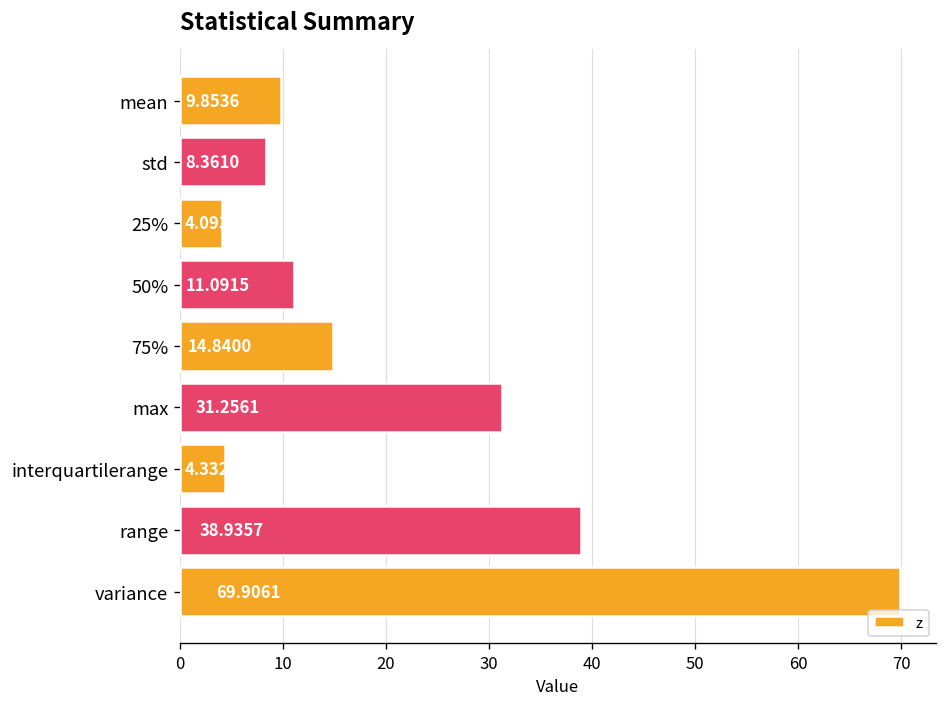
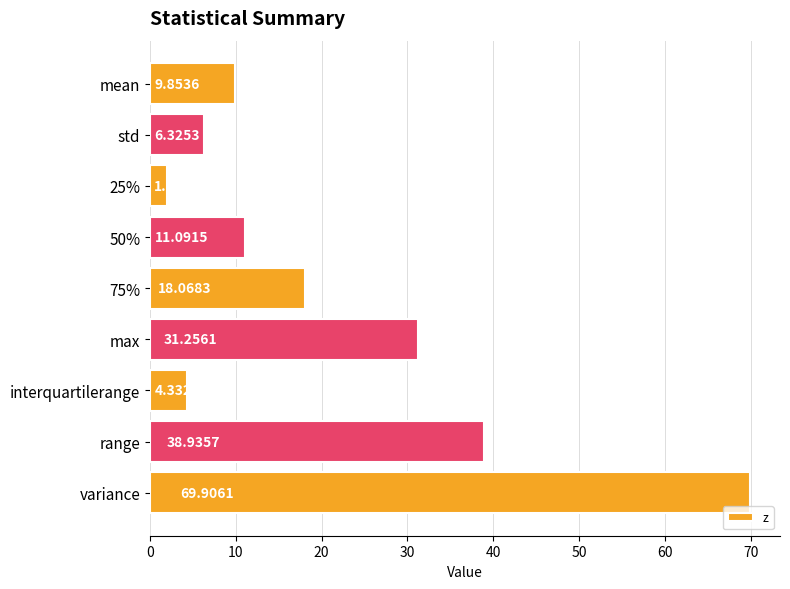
std: 8.3610 -> 6.3253
25%: 4 -> 2
75%: 14.8400 -> 18.0683
